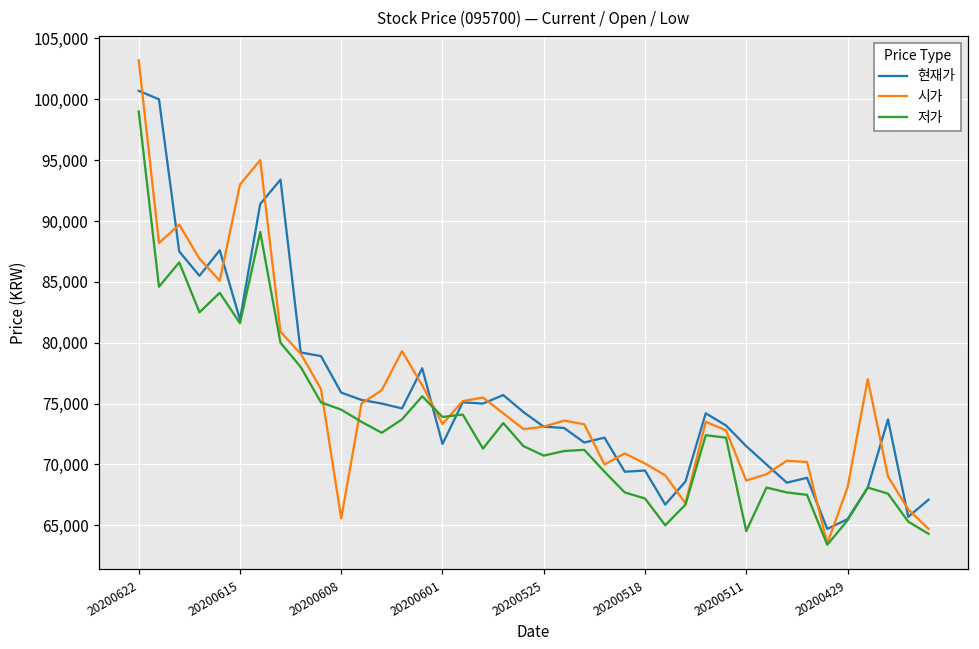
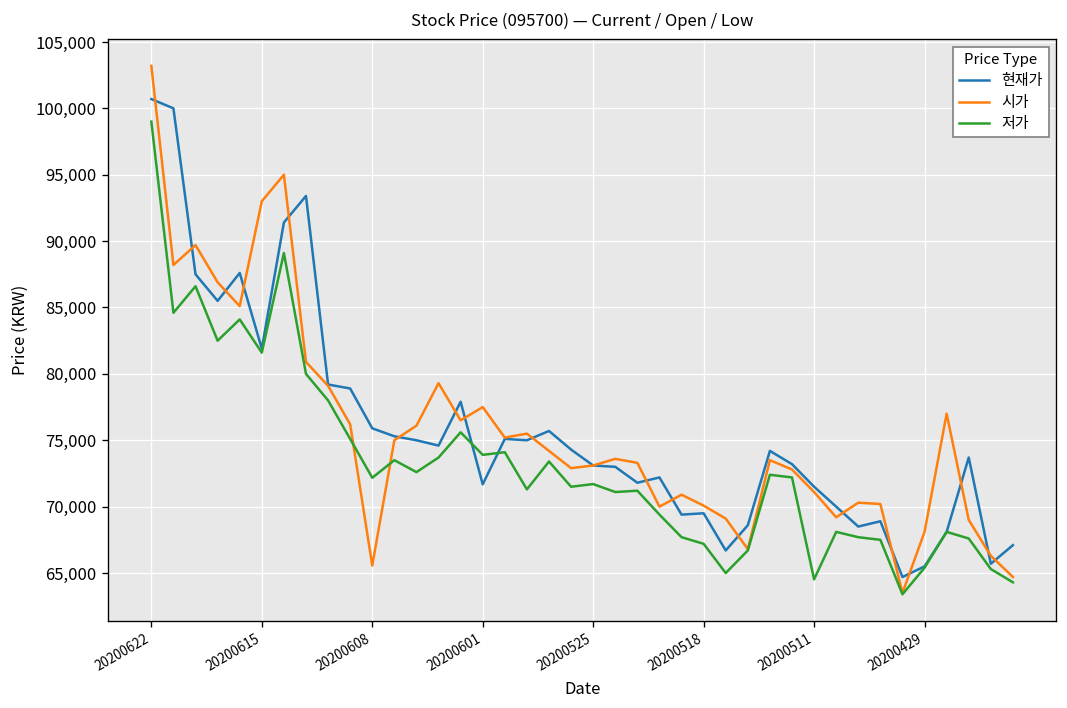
저가, 20200608: 74,500 -> 72,200
시가, 20200601: 73,300 -> 77,500
저가, 20200525: 70,700 -> 71,700
시가, 20200511: 68,700 -> 71,100
